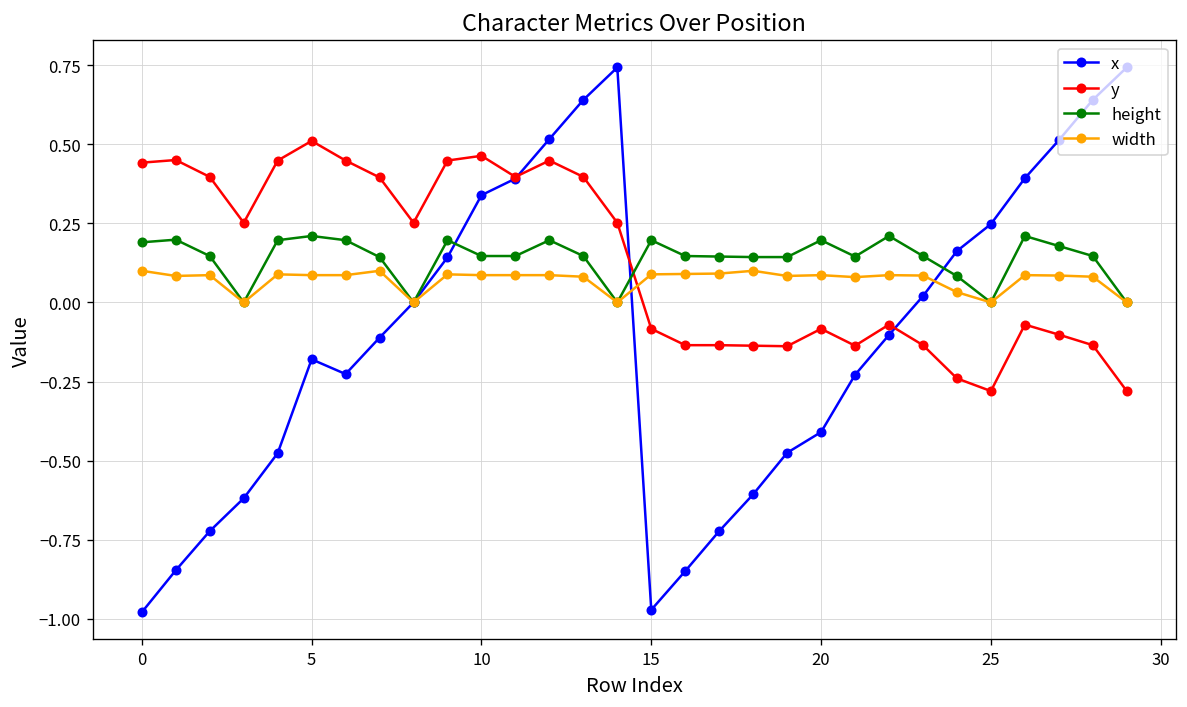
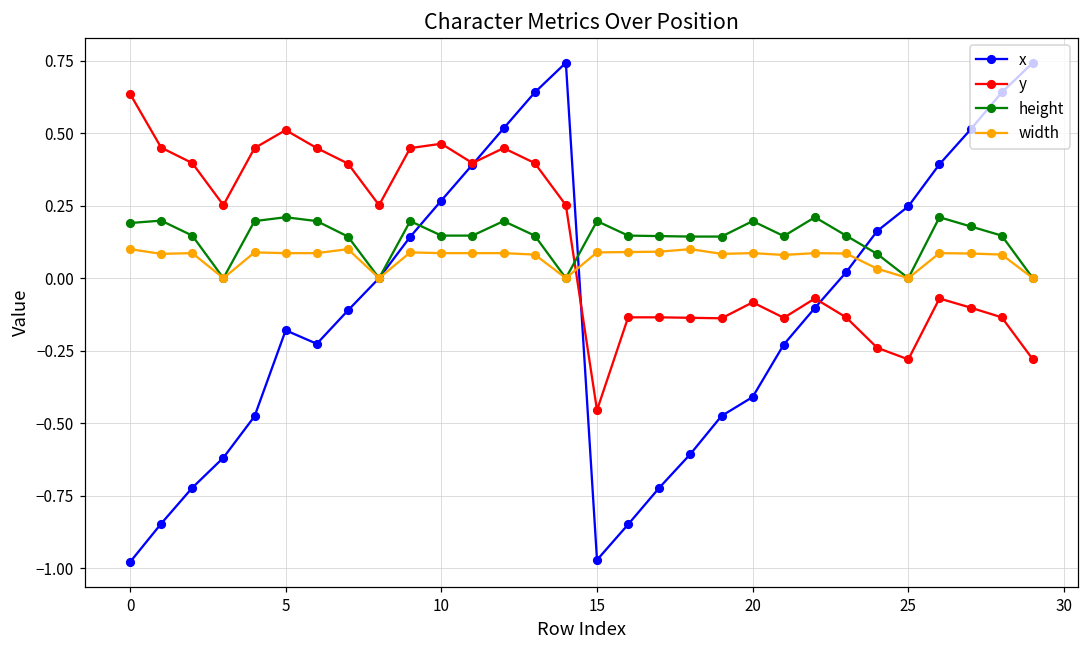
y, 0: 0.44 -> 0.64
x, 10: 0.34 -> 0.27
y, 15: -0.08 -> -0.46
